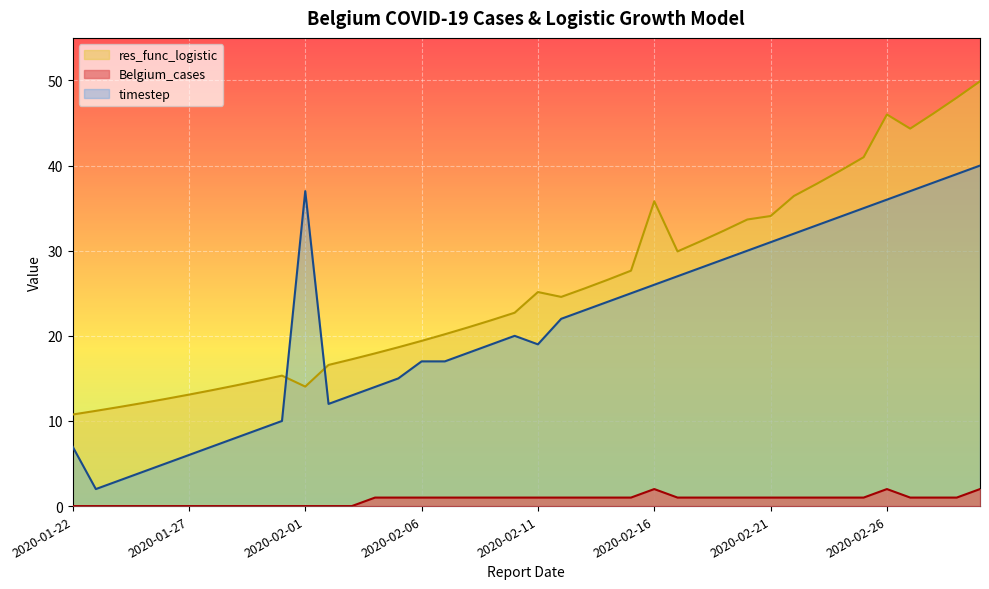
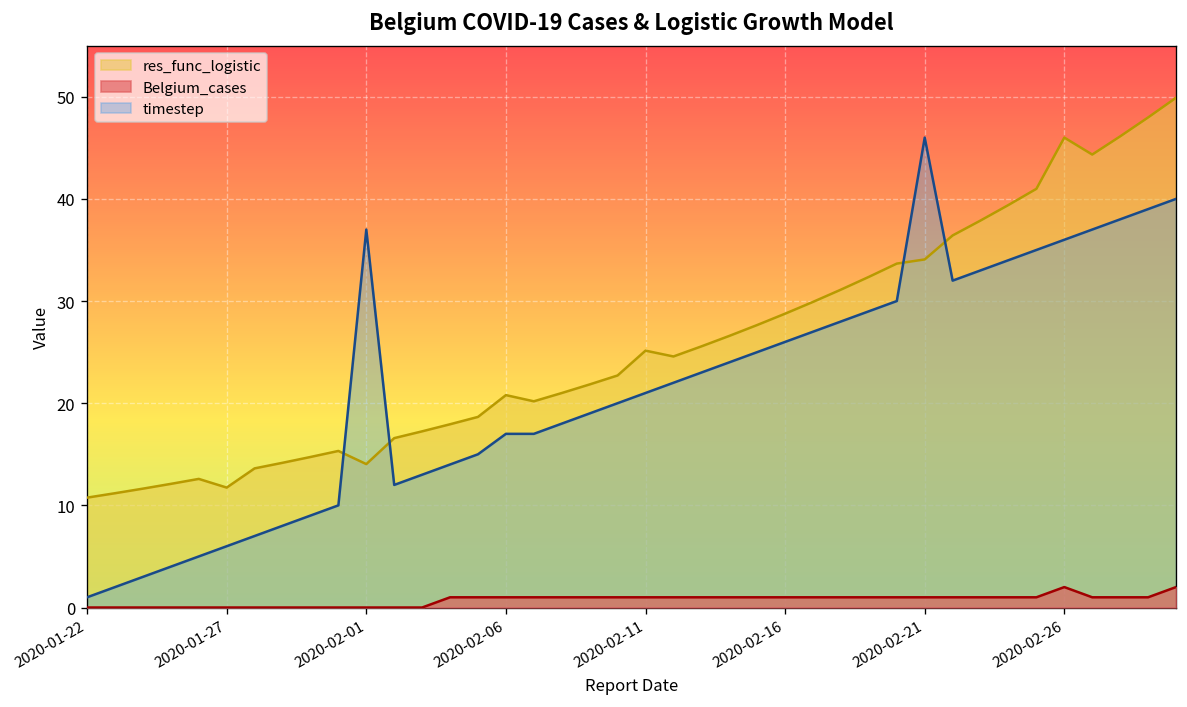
timestep, 2020-01-22: 7 -> 1
res_func_logistic, 2020-01-27: 13 -> 12
res_func_logistic, 2020-02-06: 19 -> 21
timestep, 2020-02-11: 19 -> 21
res_func_logistic, 2020-02-16: 36 -> 29
Belgium_cases, 2020-02-16: 2 -> 1
timestep, 2020-02-21: 31 -> 46
